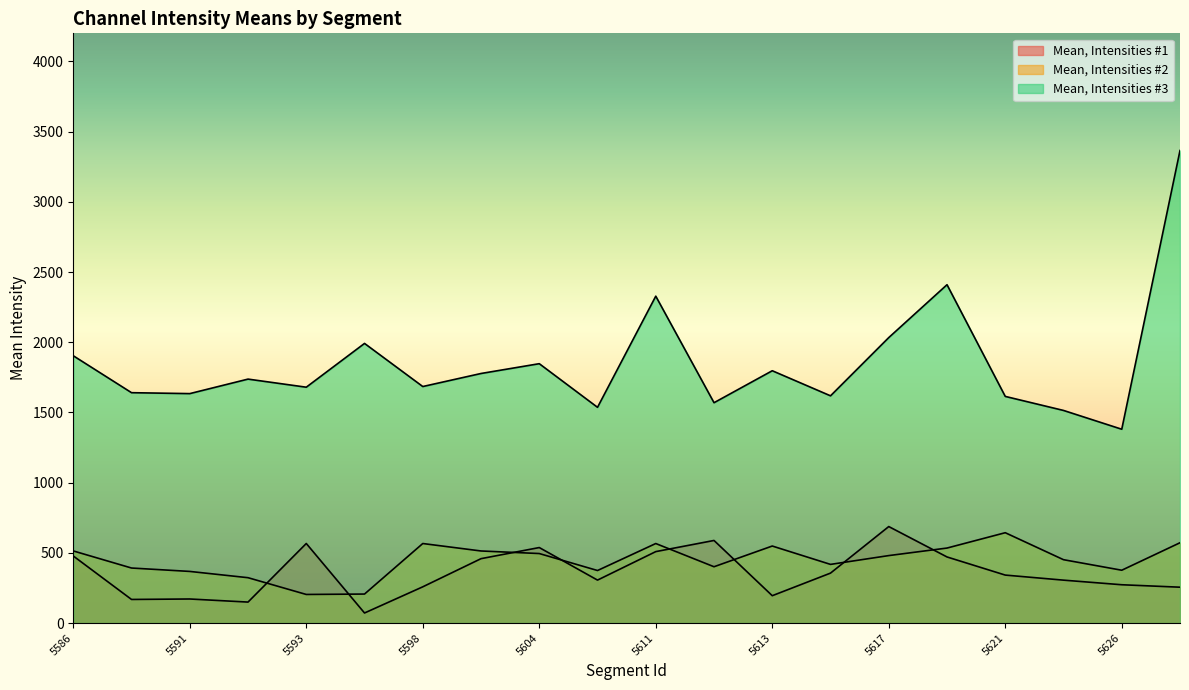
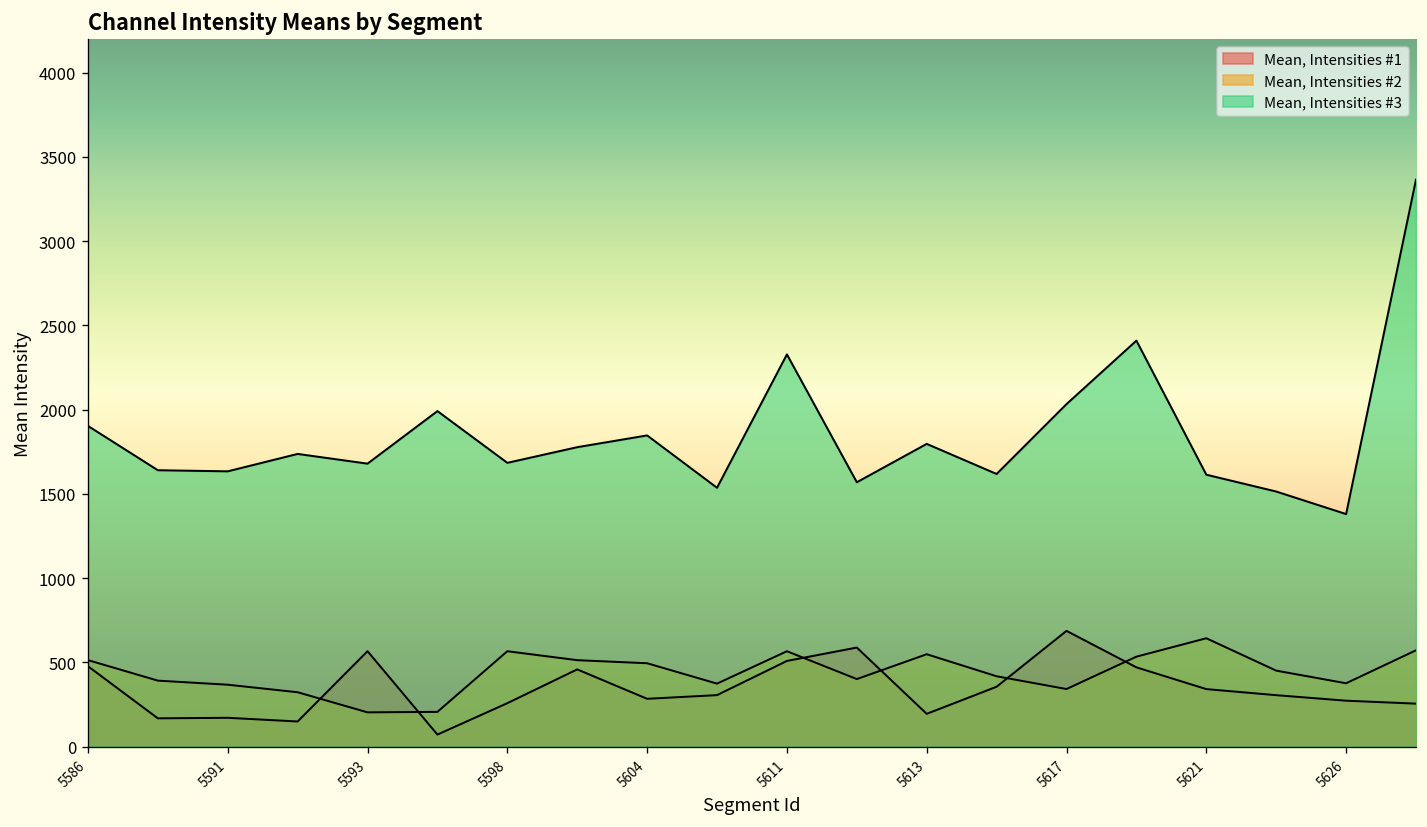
Mean, Intensities #1, 5604: 540 -> 280
Mean, Intensities #2, 5617: 480 -> 340
